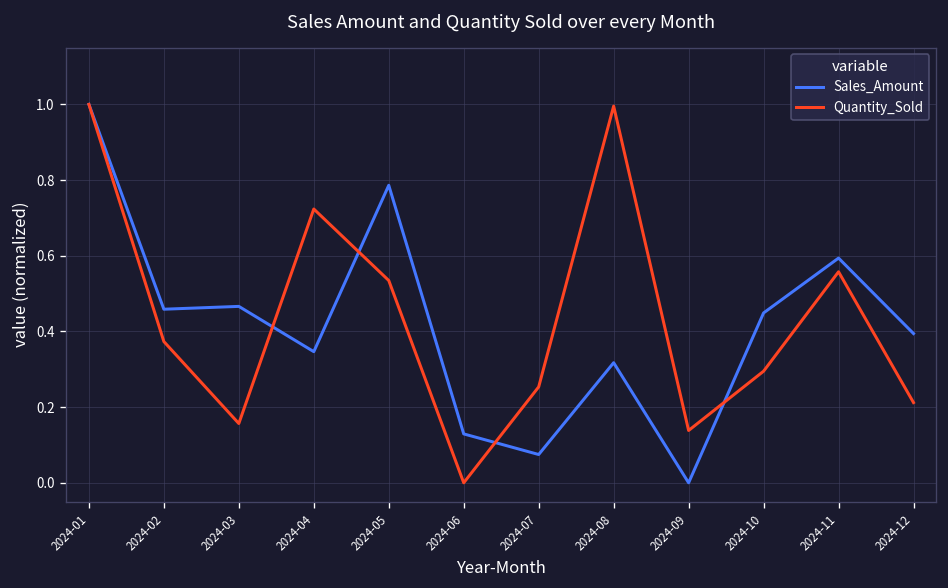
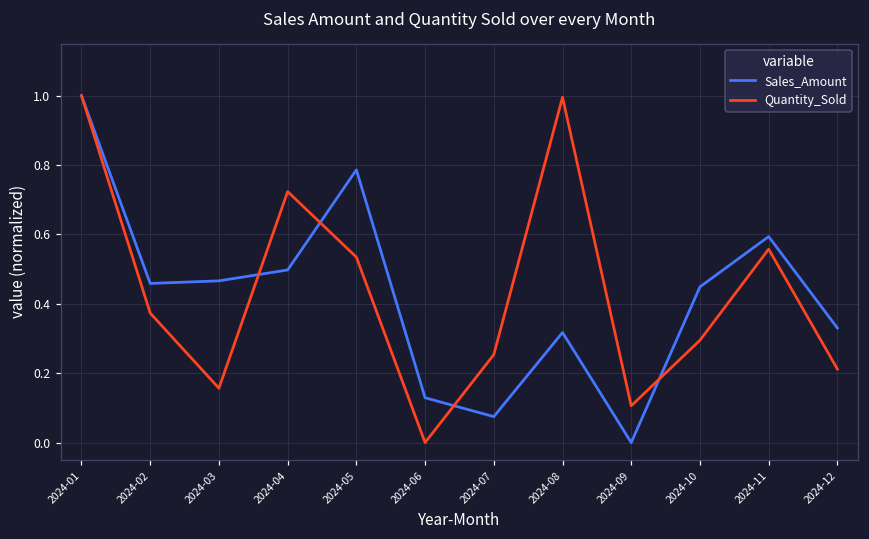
Sales_Amount, 2024-04: 0.35 -> 0.50
Quantity_Sold, 2024-09: 0.14 -> 0.11
Sales_Amount, 2024-12: 0.39 -> 0.33
